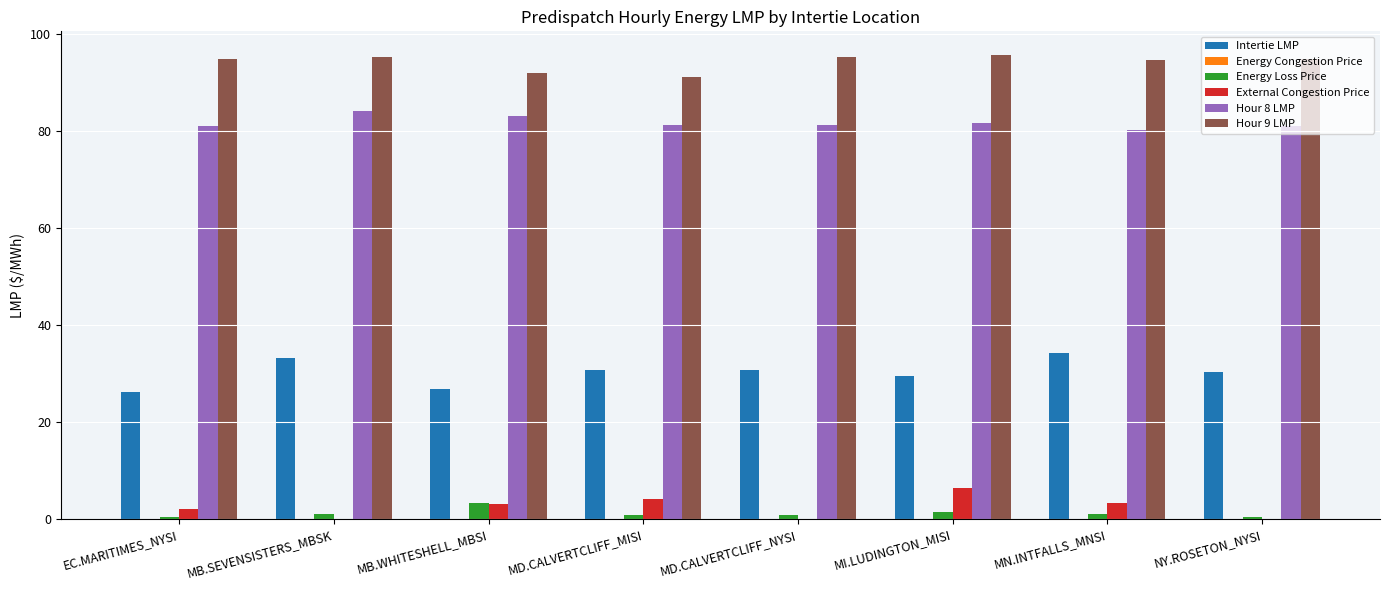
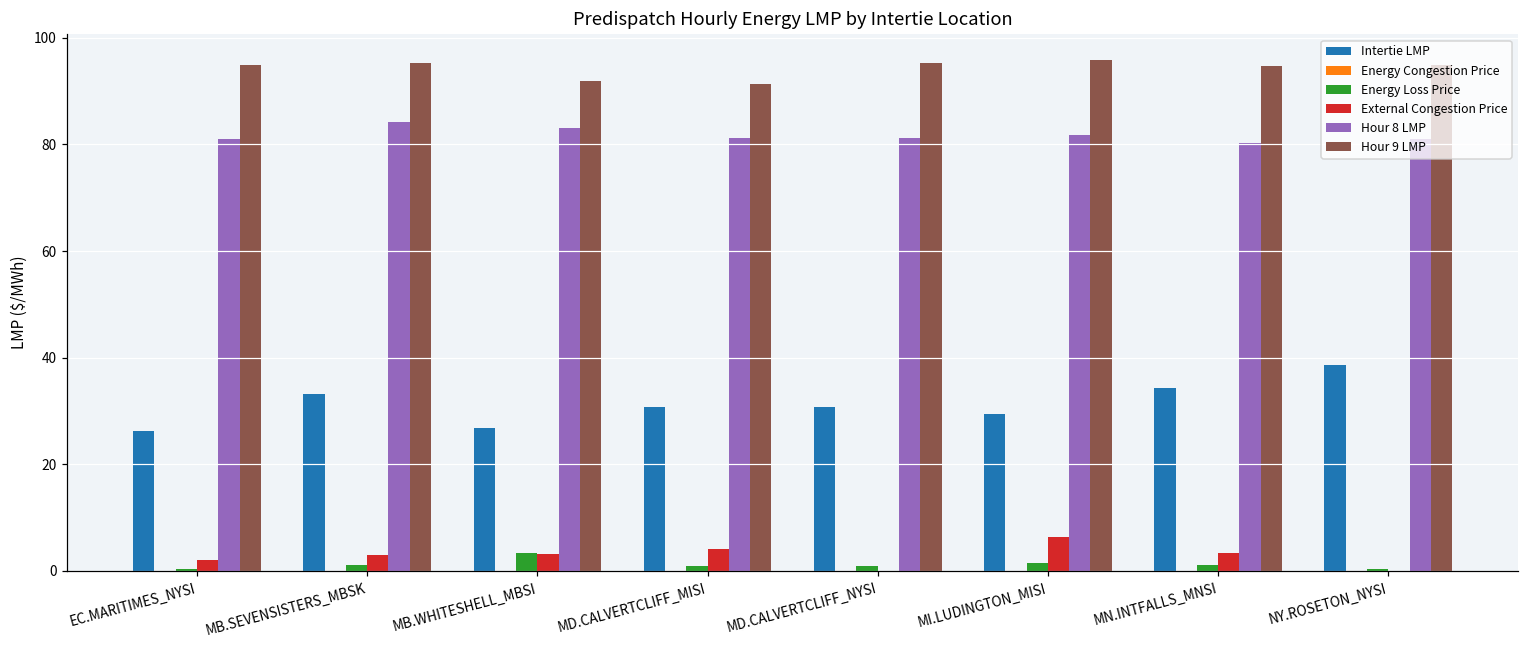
External Congestion Price, MB.SEVENSISTERS_MBSK: 0 -> 3
Intertie LMP, NY.ROSETON_NYSI: 30 -> 39
